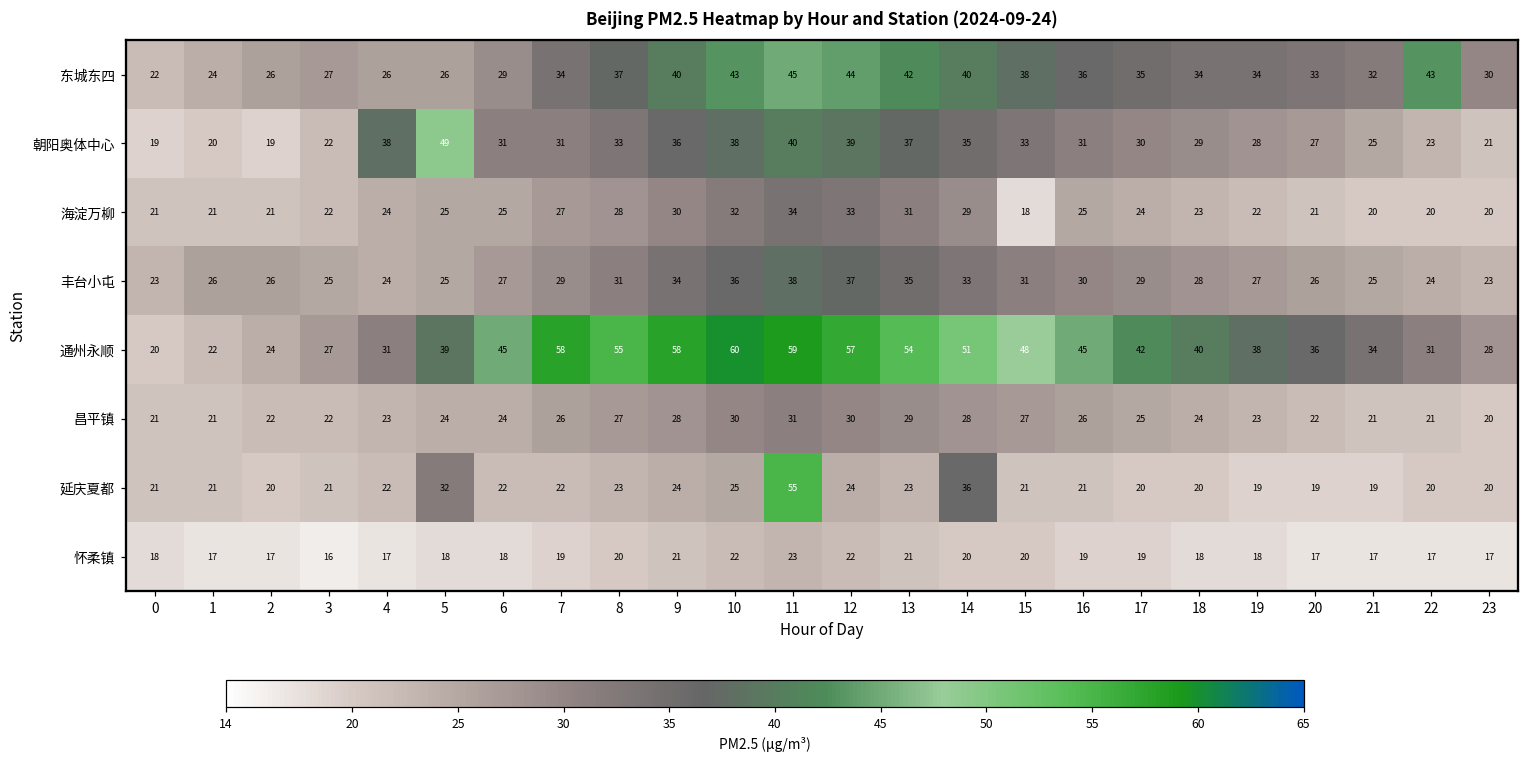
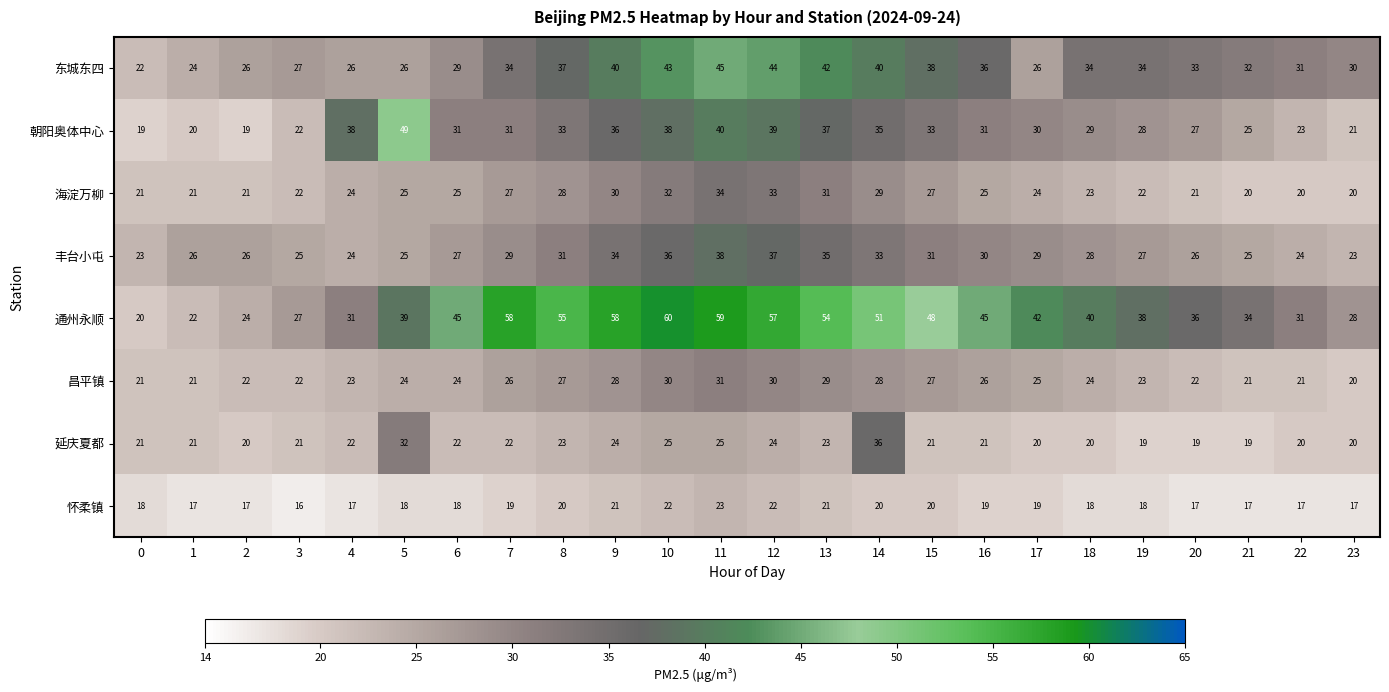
东城东四, 17: 35 -> 26
东城东四, 22: 43 -> 31
海淀万柳, 15: 18 -> 27
延庆夏都, 11: 55 -> 25
